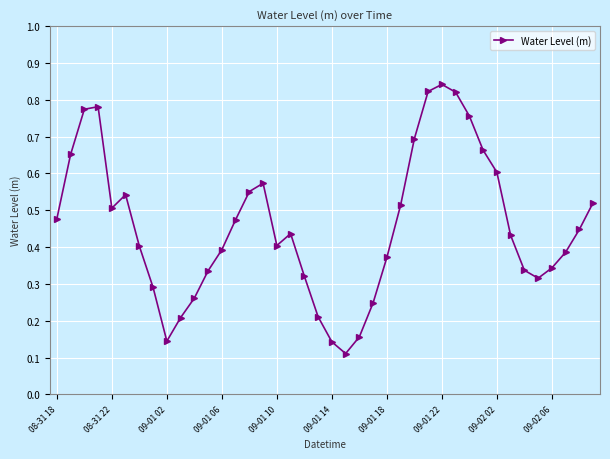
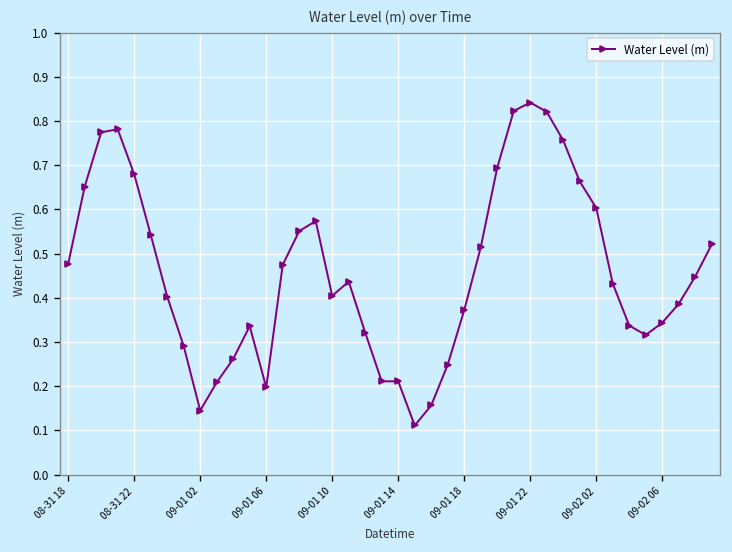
08-31 22: 0.51 -> 0.68
09-01 06: 0.39 -> 0.20
09-01 14: 0.14 -> 0.21
